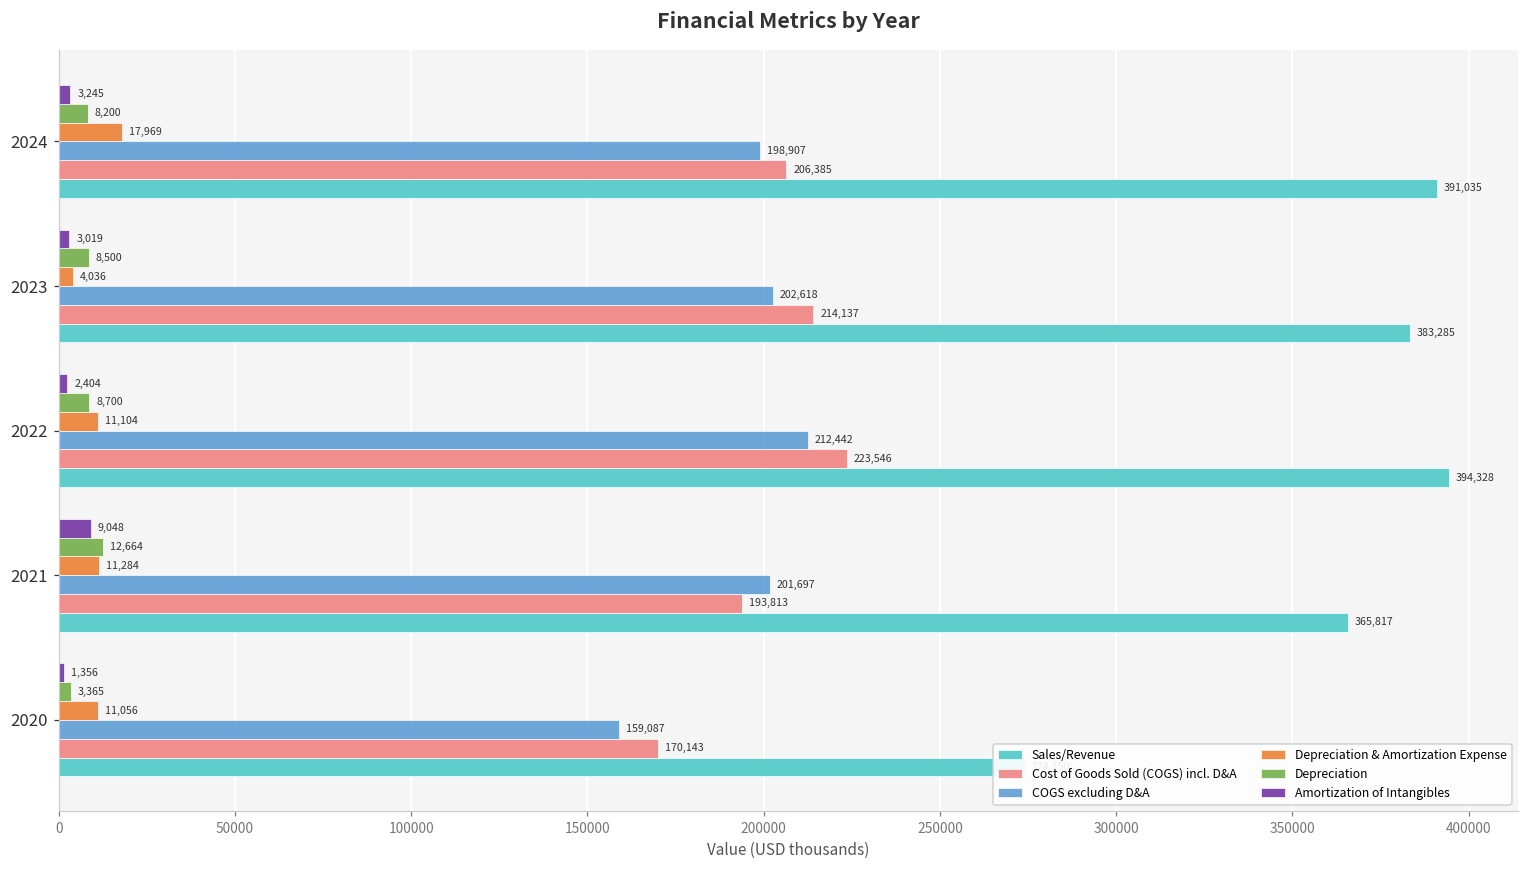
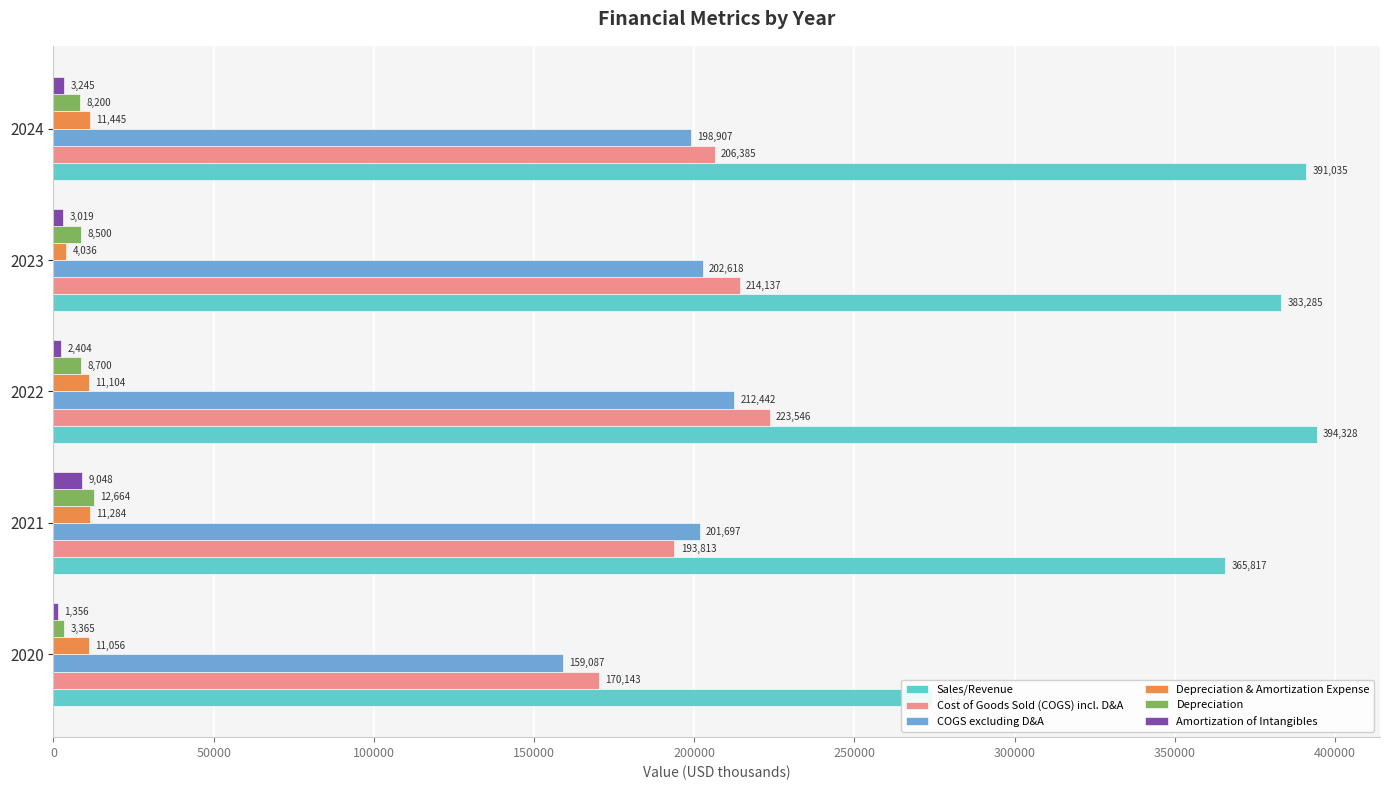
Depreciation & Amortization Expense, 2024: 17,969 -> 11,445
